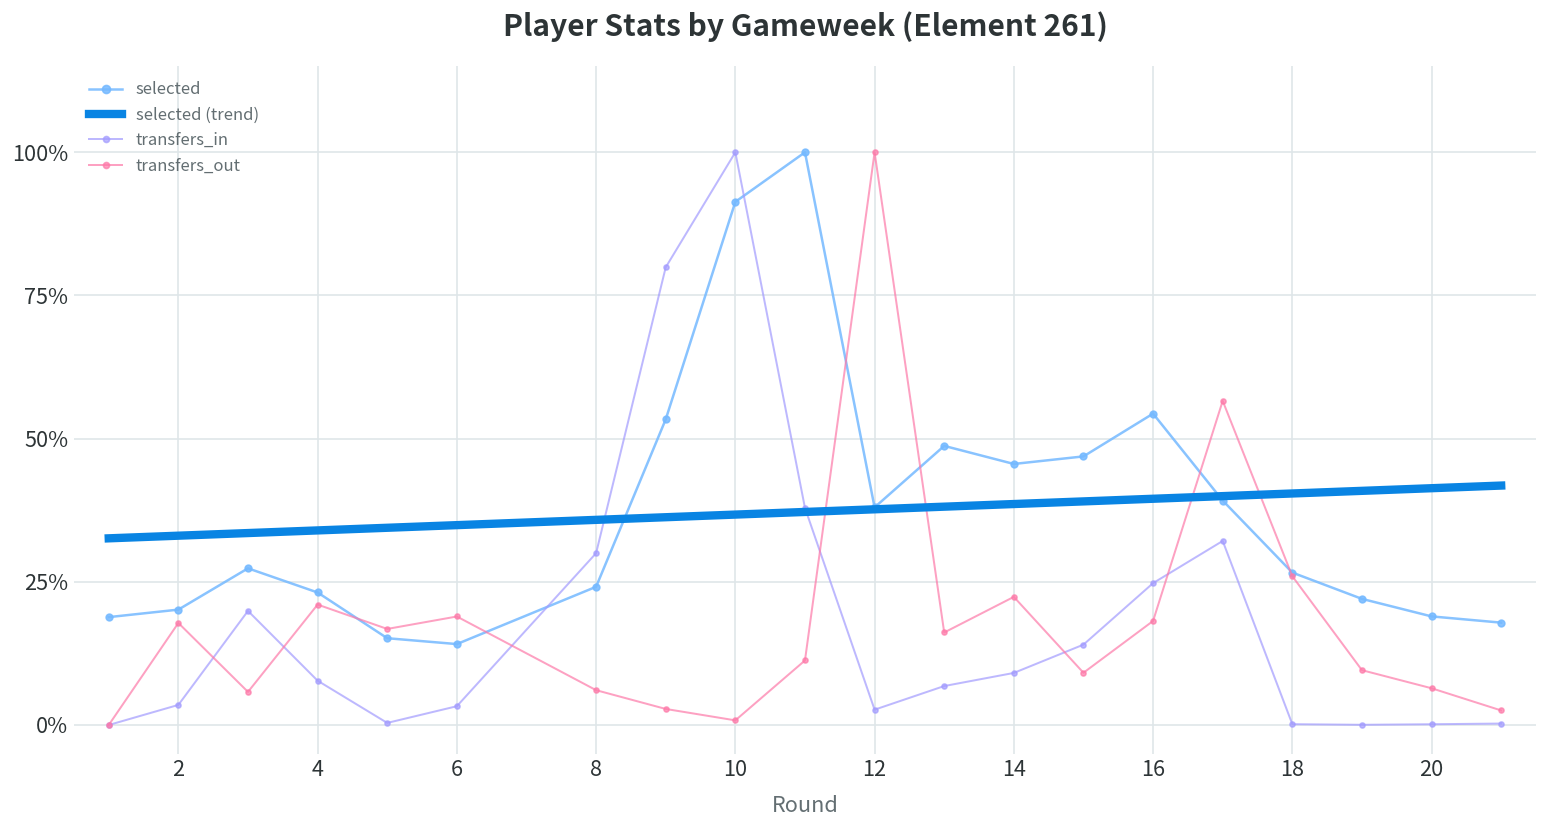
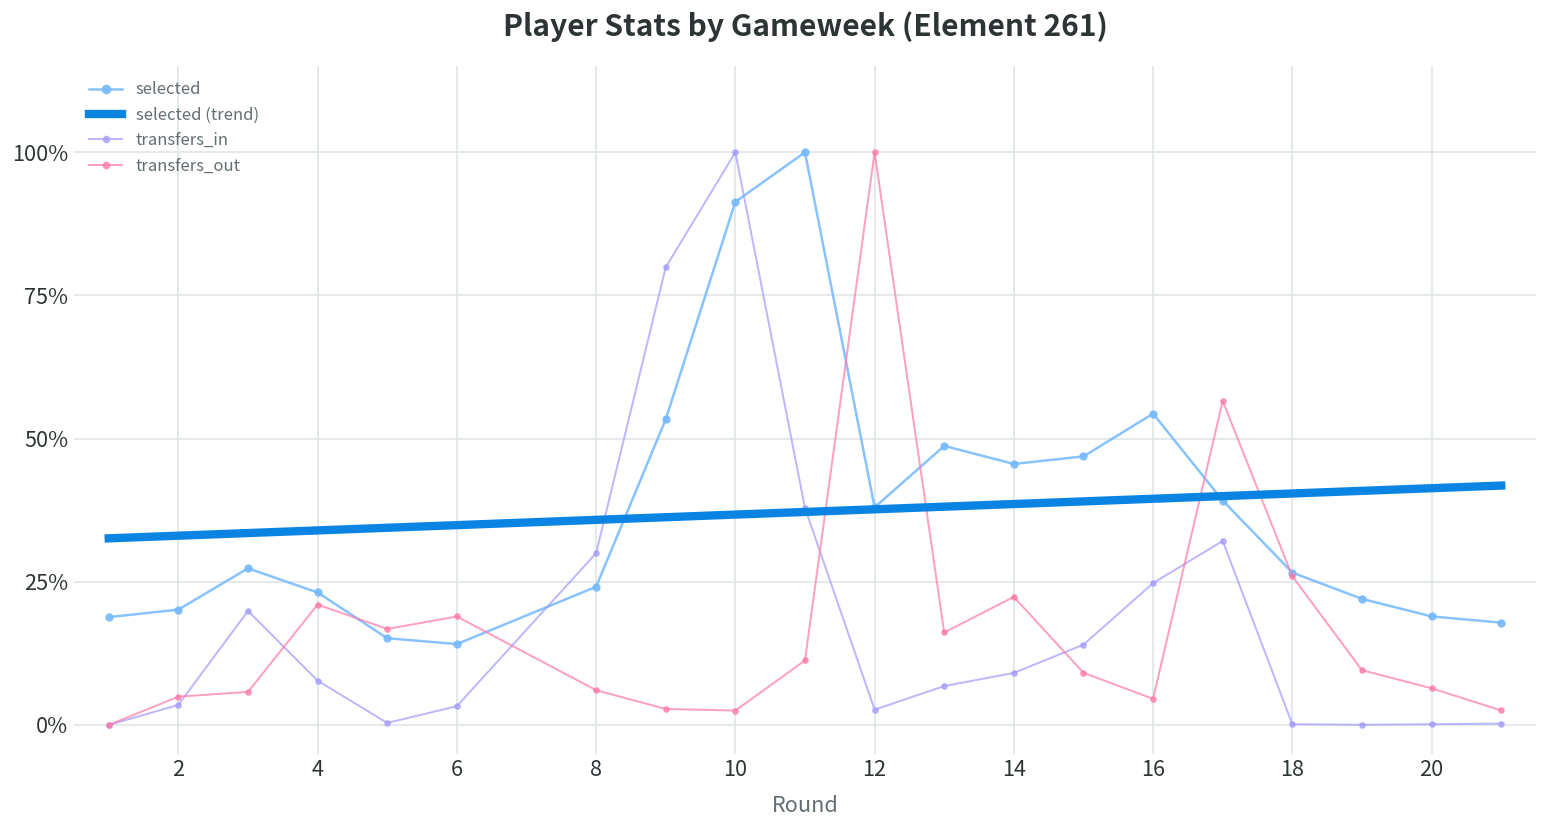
transfers_out, 2: 18% -> 5%
transfers_out, 10: 1% -> 3%
transfers_out, 16: 18% -> 5%
